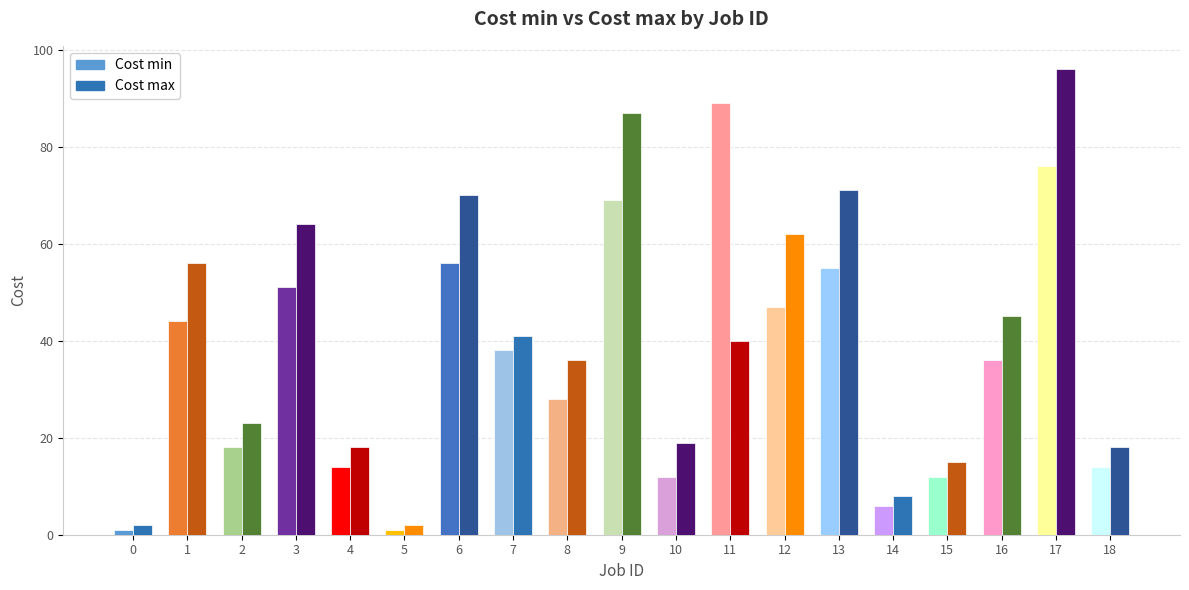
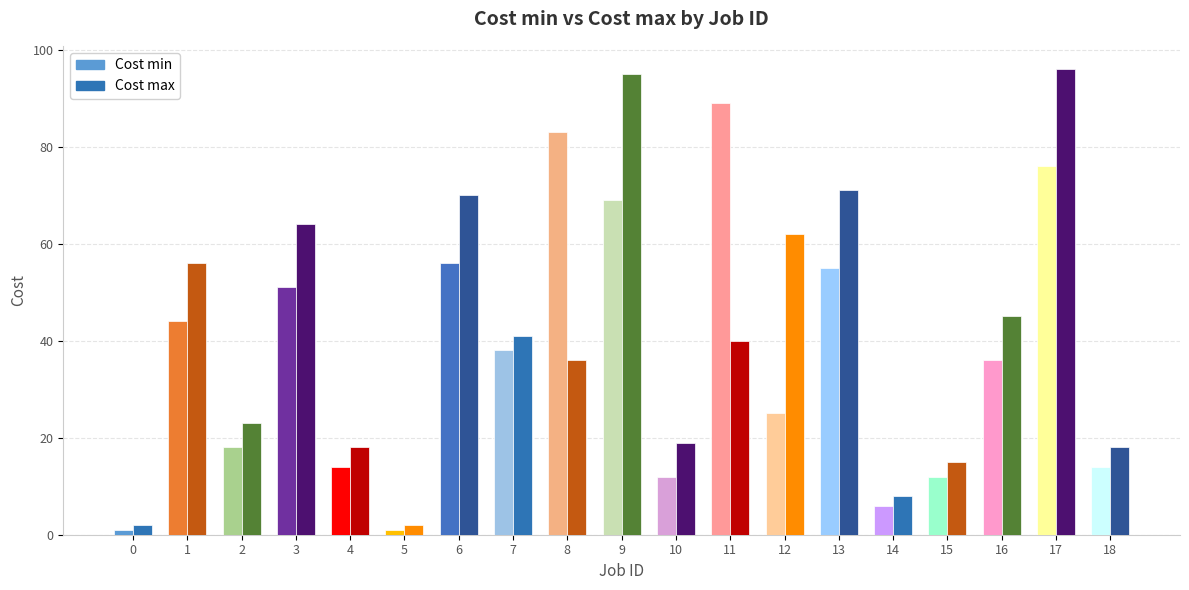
Cost min, 8: 28 -> 83
Cost max, 9: 87 -> 95
Cost min, 12: 47 -> 25
